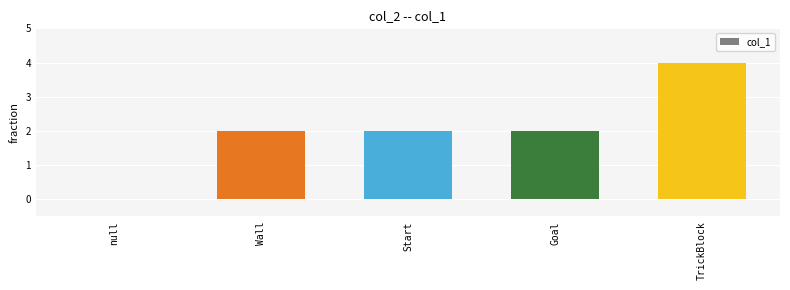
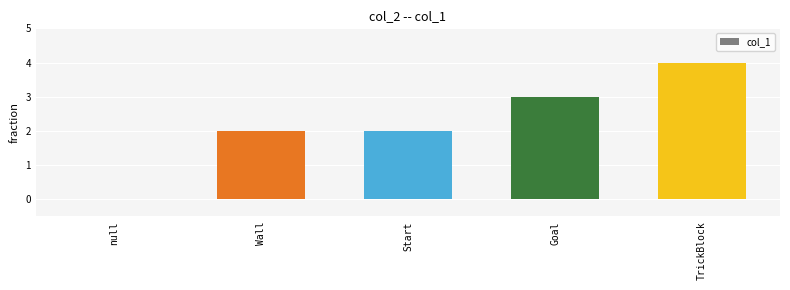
Goal: 2 -> 3
